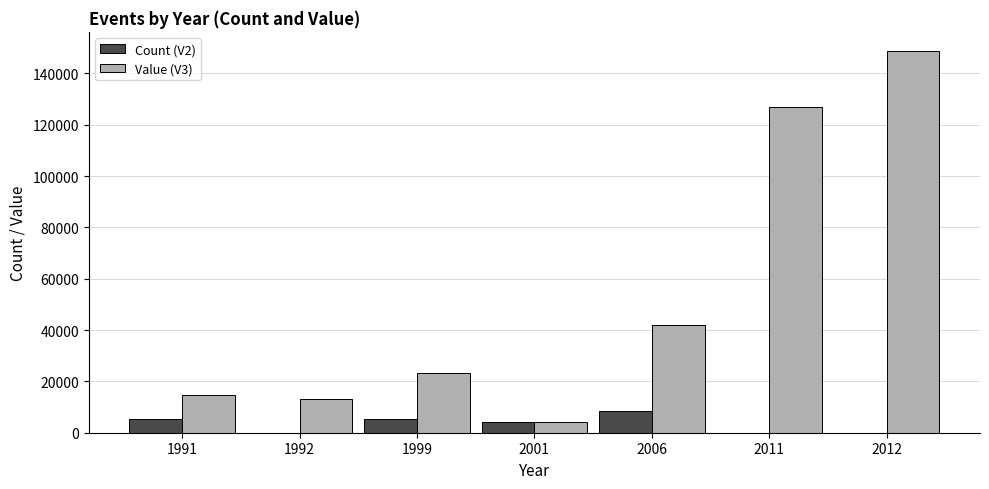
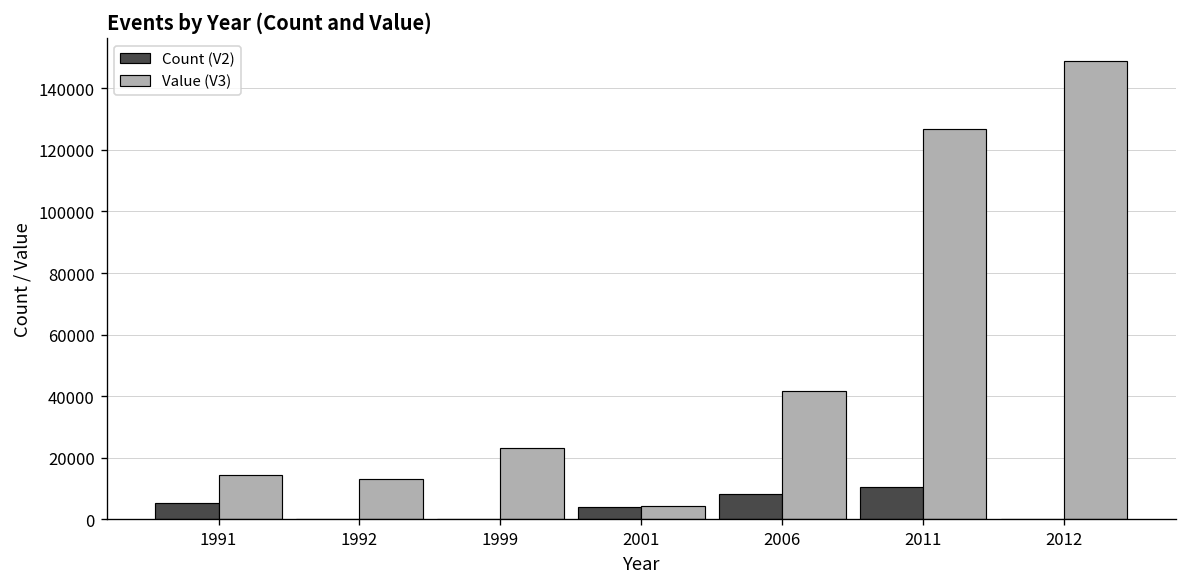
Count (V2), 1999: 5000 -> 0
Count (V2), 2011: 0 -> 10000
